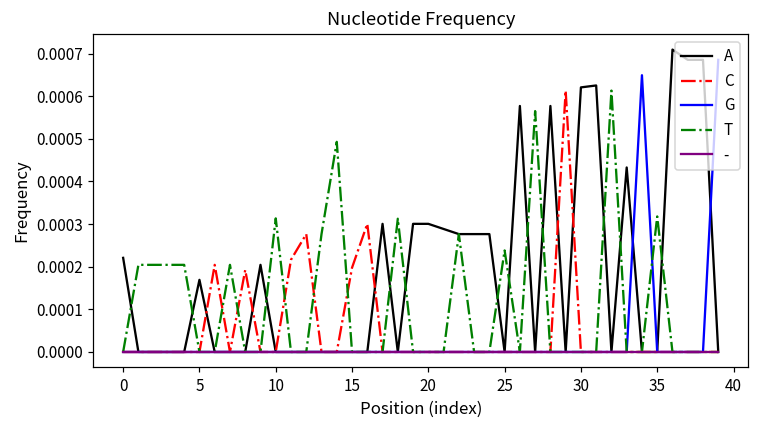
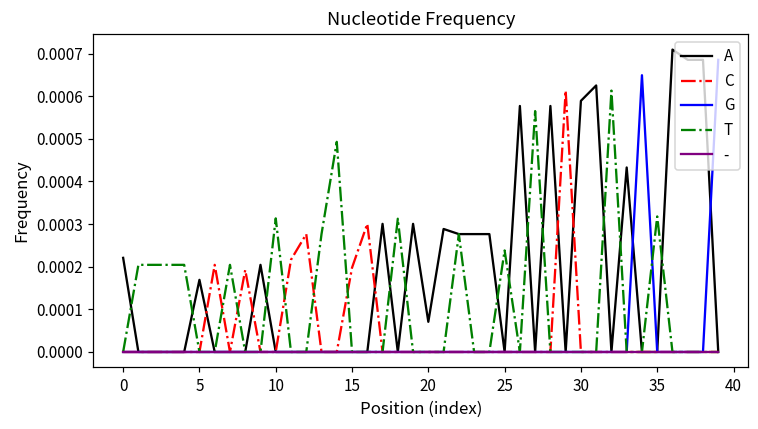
A, 20: 0.00030 -> 0.00007
A, 30: 0.00062 -> 0.00059
